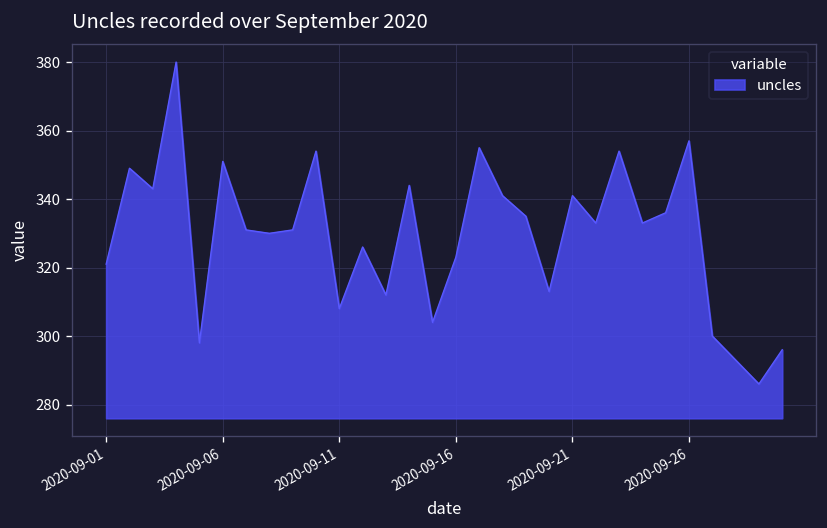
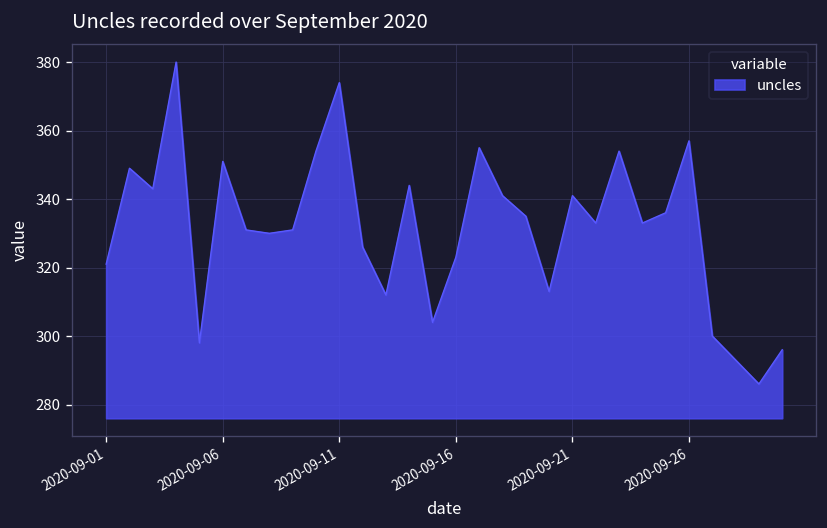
2020-09-11: 308 -> 374
